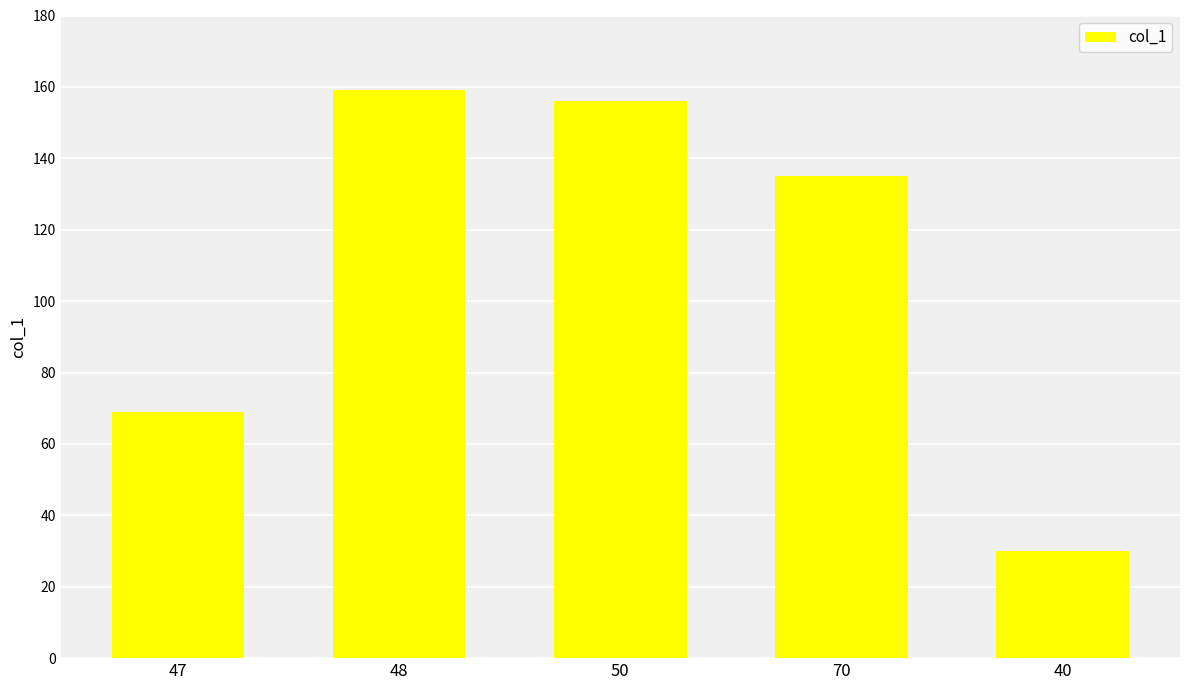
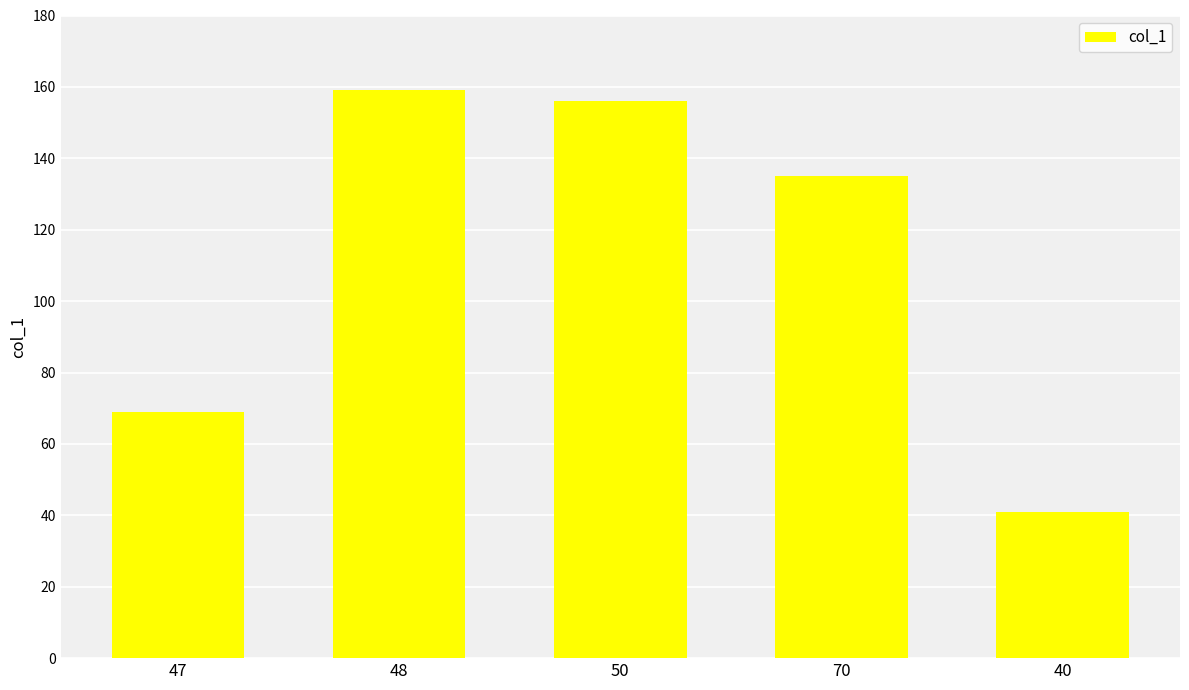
40: 30 -> 41
